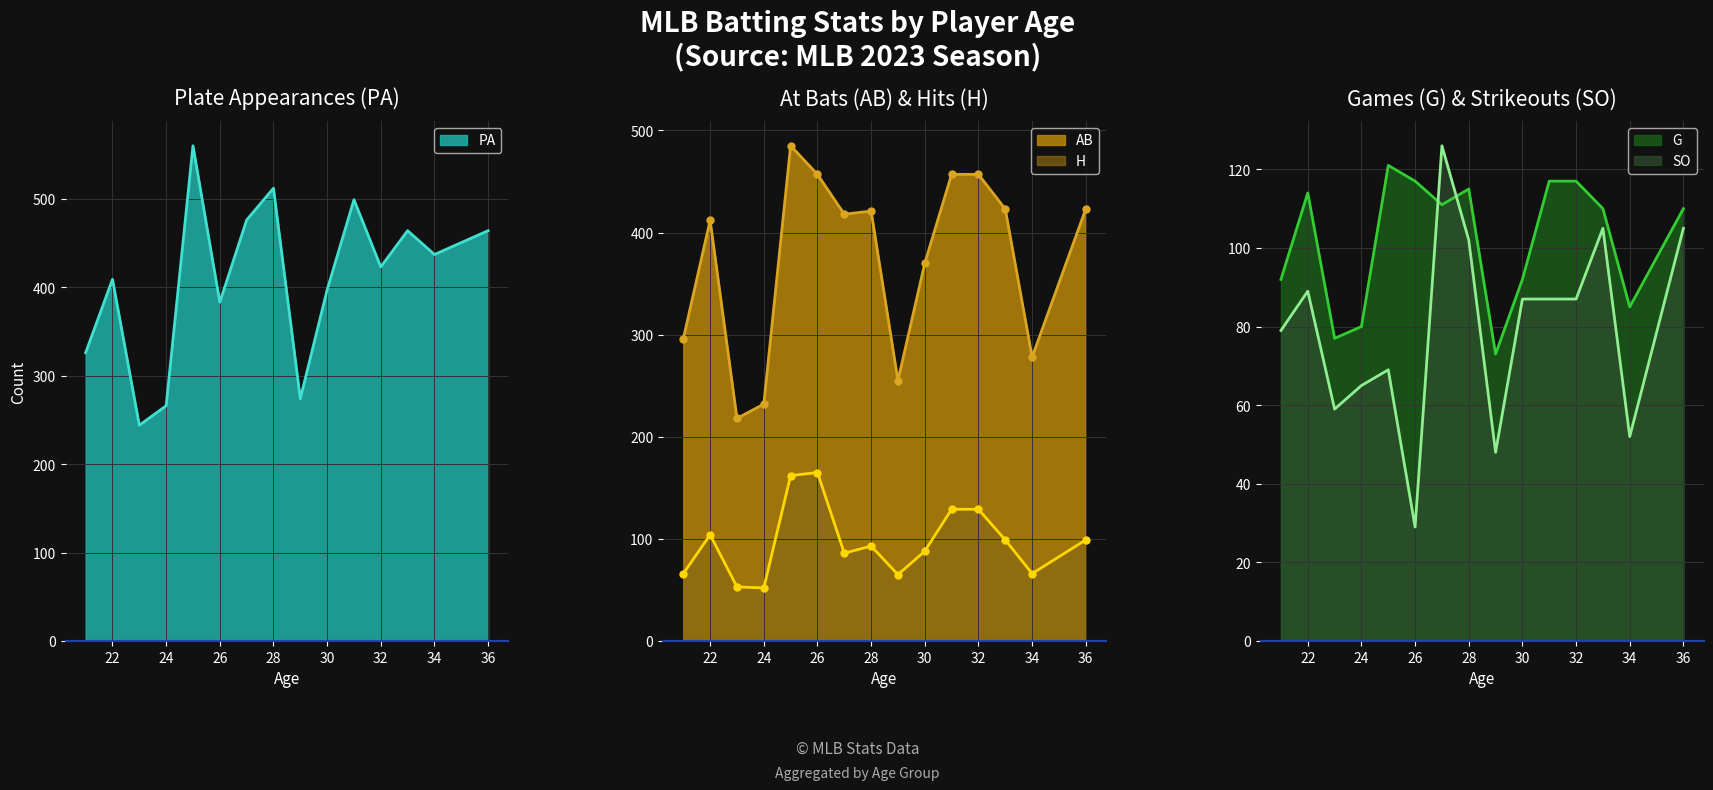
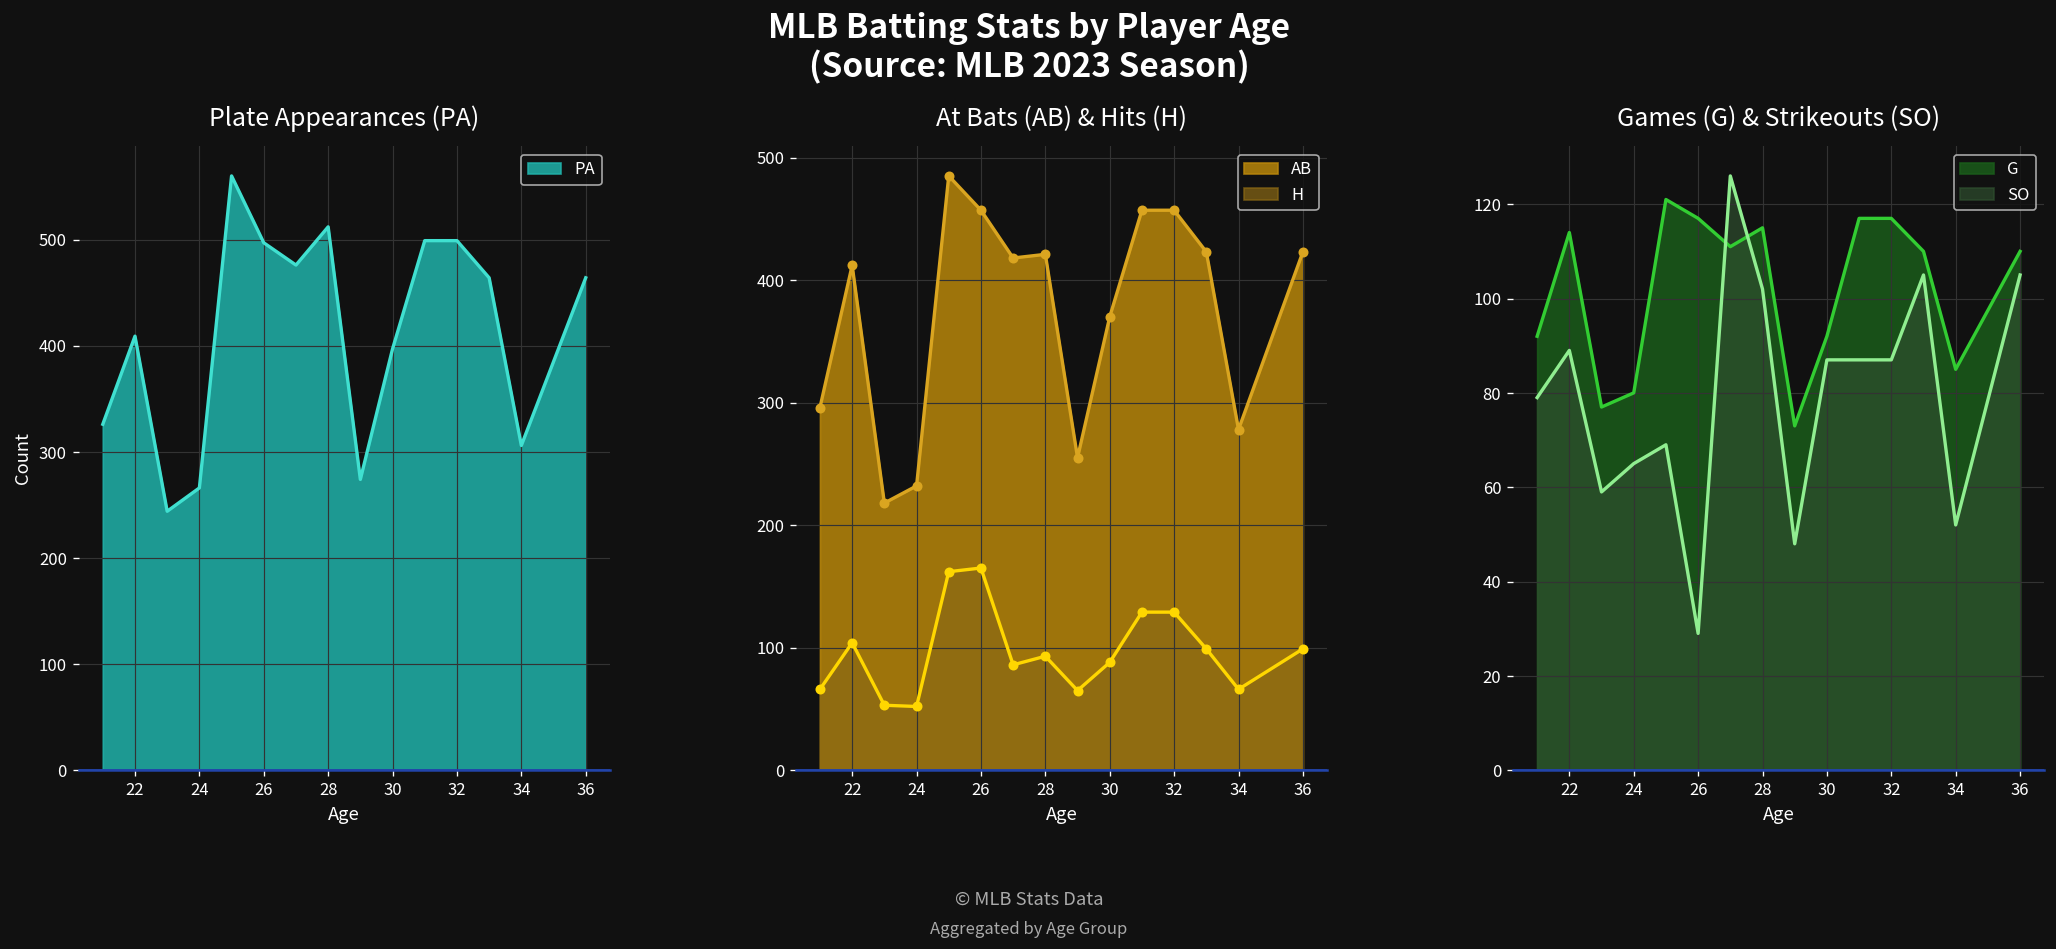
Plate Appearances (PA), 26: 380 -> 500
Plate Appearances (PA), 32: 420 -> 500
Plate Appearances (PA), 34: 440 -> 310
